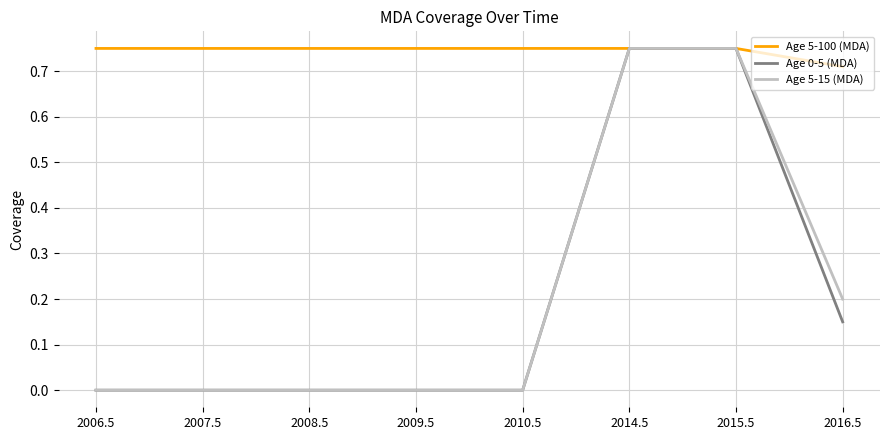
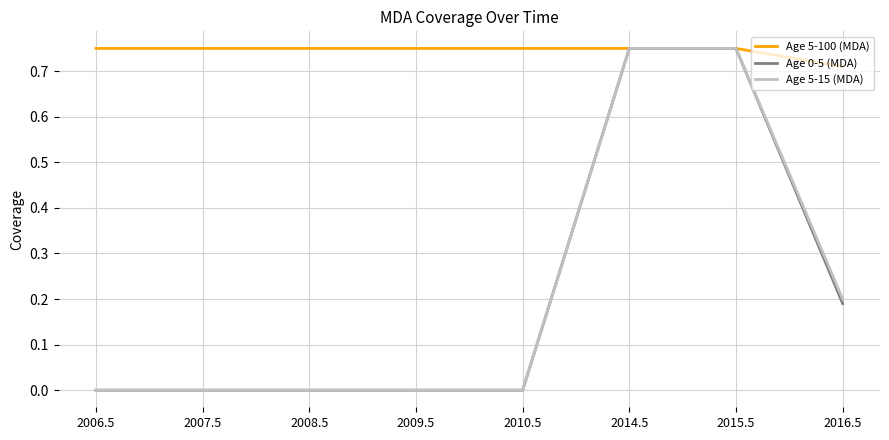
Age 0-5 (MDA), 2016.5: 0.15 -> 0.19
